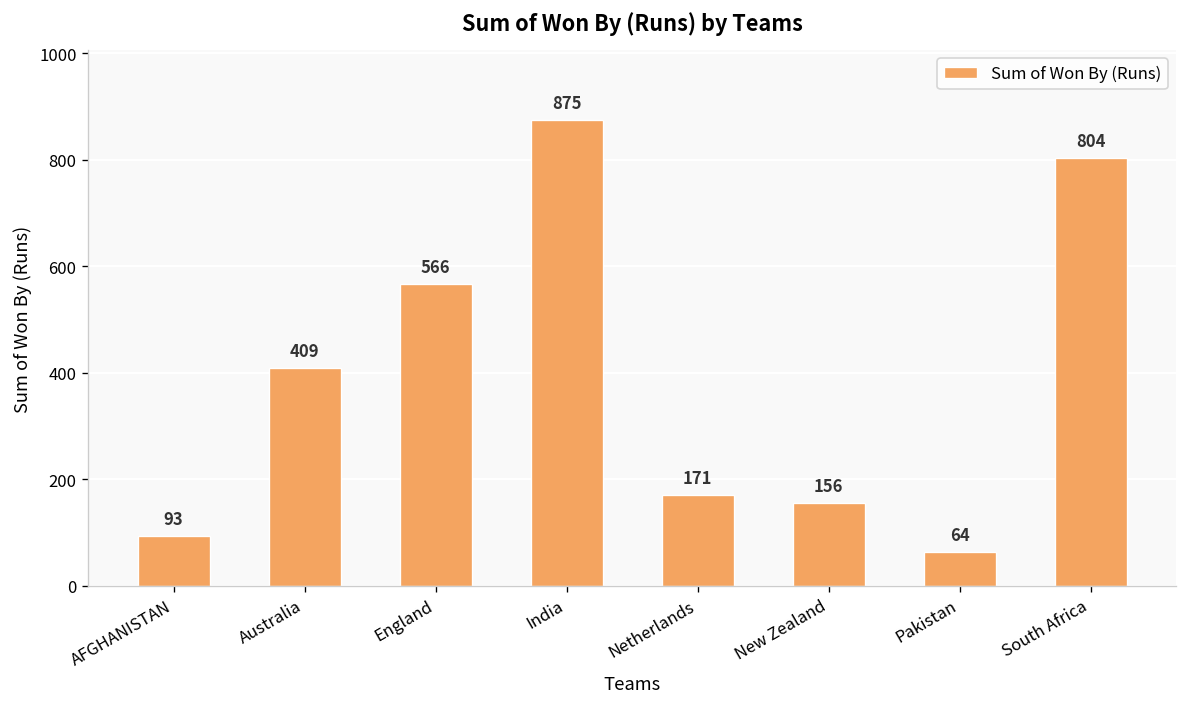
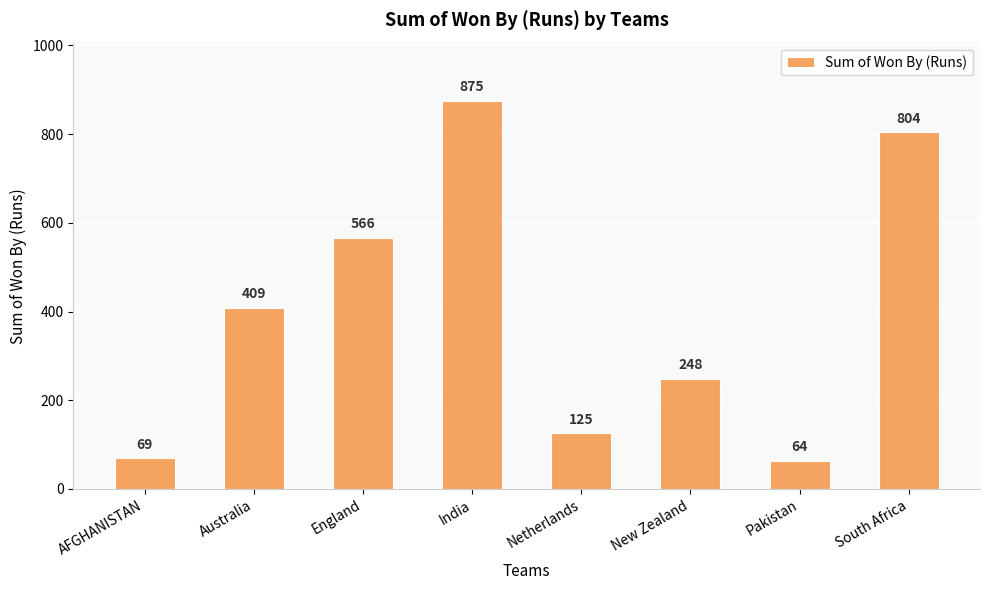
AFGHANISTAN: 93 -> 69
Netherlands: 171 -> 125
New Zealand: 156 -> 248
